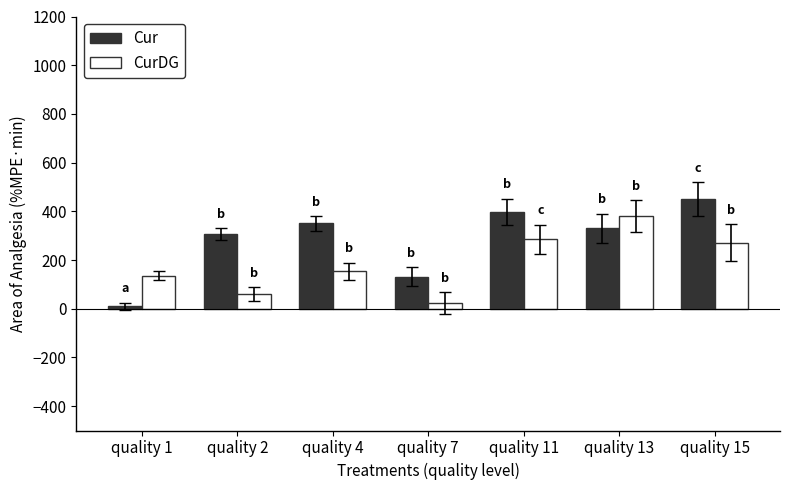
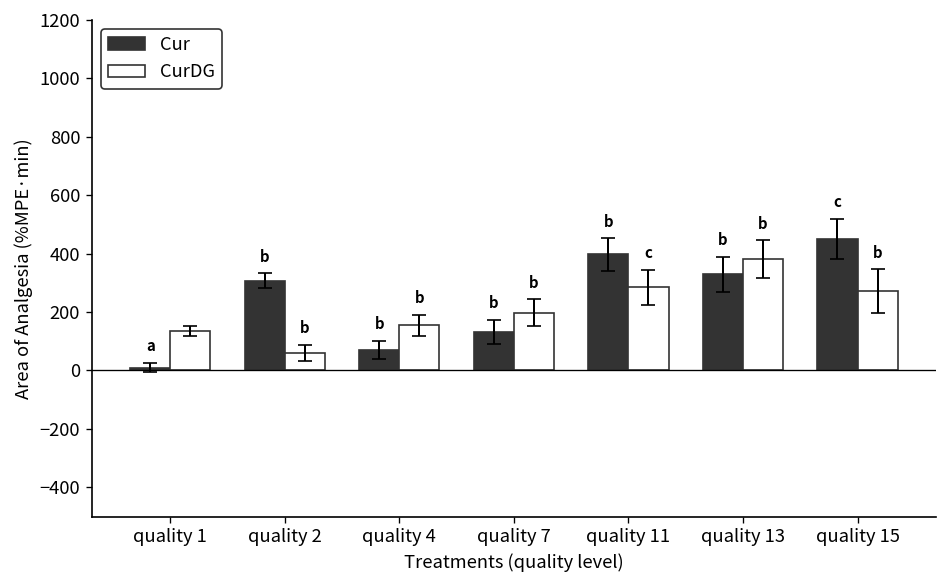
Cur, quality 4: 350 -> 70
CurDG, quality 7: 20 -> 200
